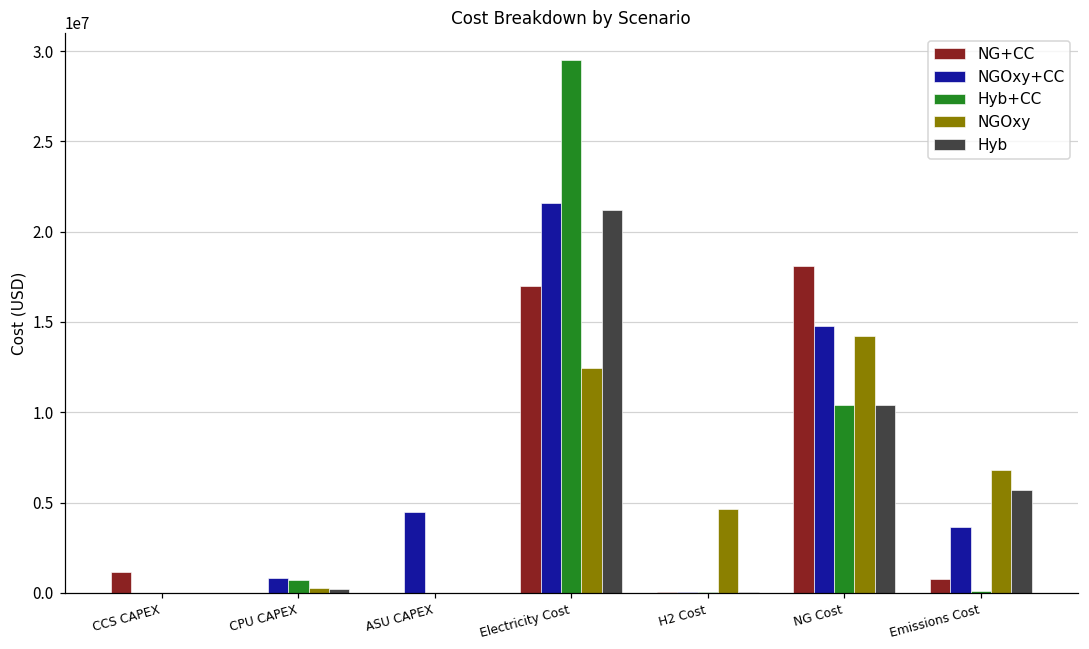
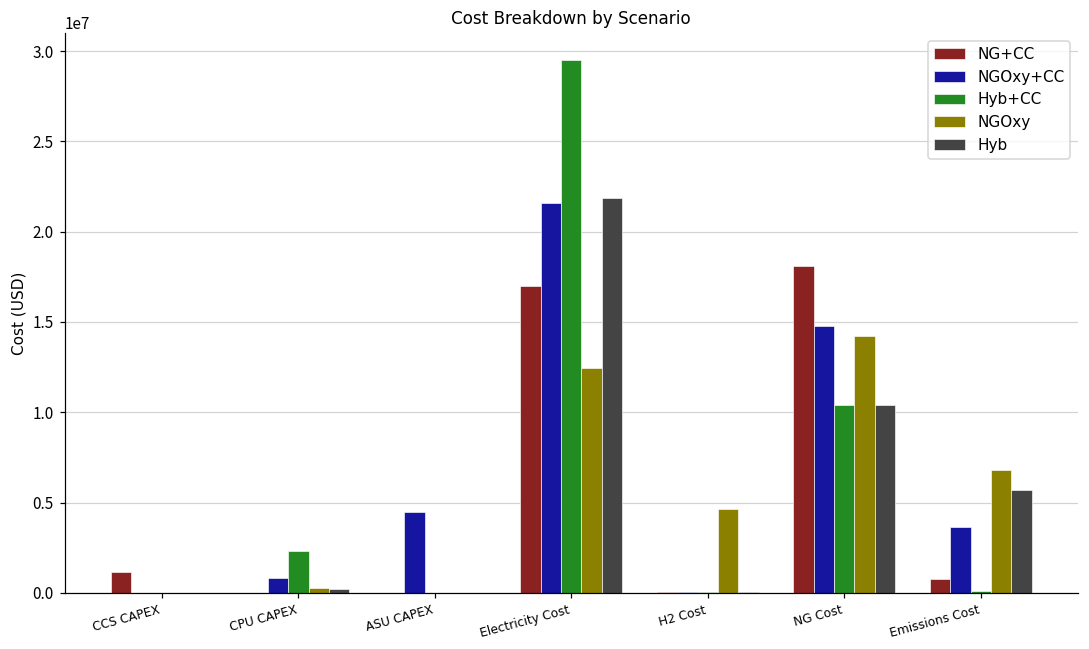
Hyb+CC, CPU CAPEX: 700000 -> 2300000
Hyb, Electricity Cost: 21200000 -> 21800000
